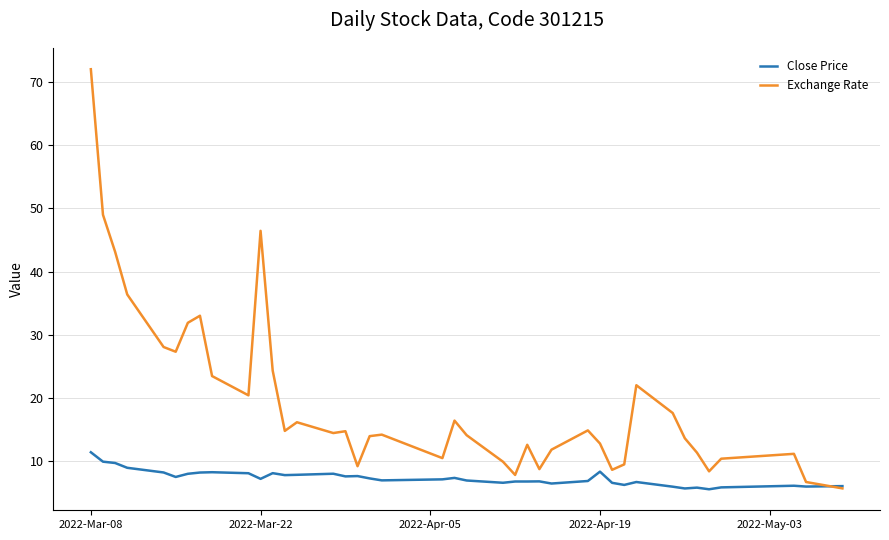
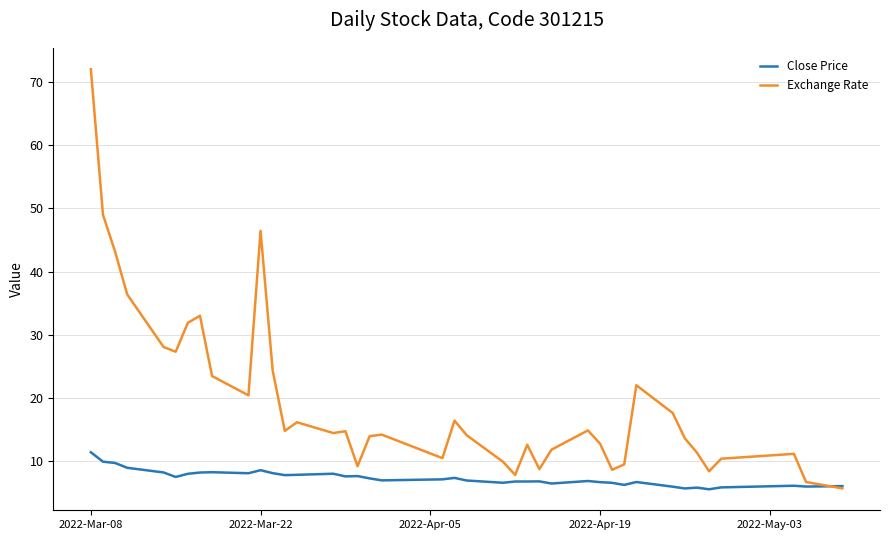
Close Price, 2022-Mar-22: 7 -> 9
Close Price, 2022-Apr-19: 8 -> 7
